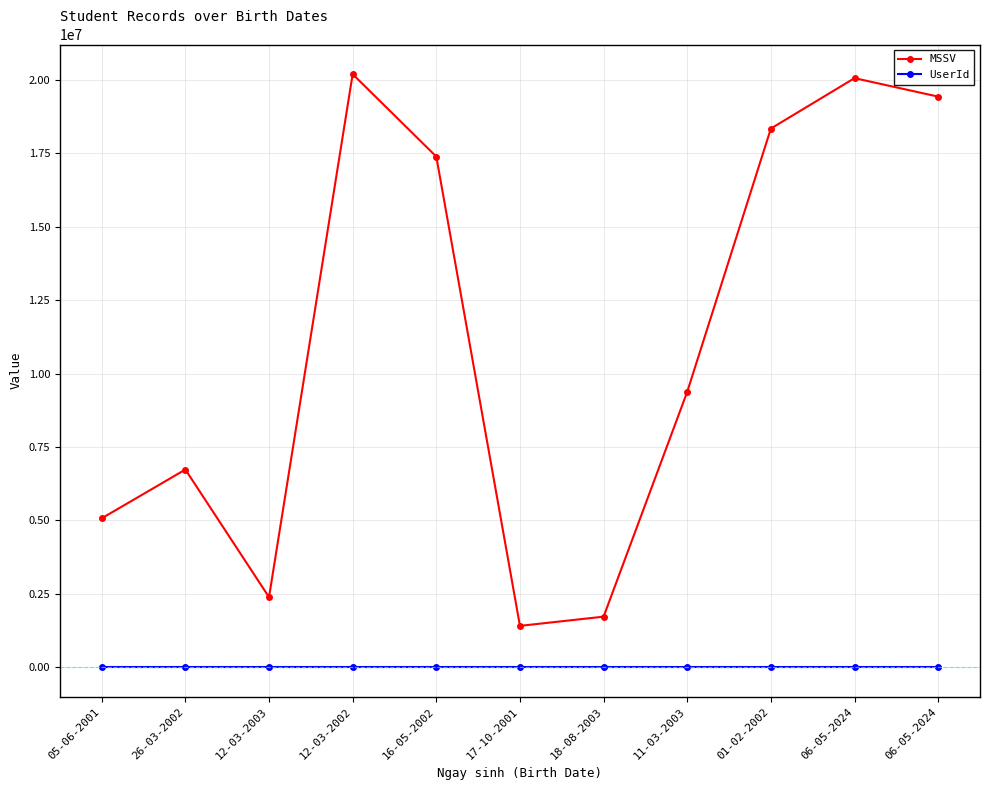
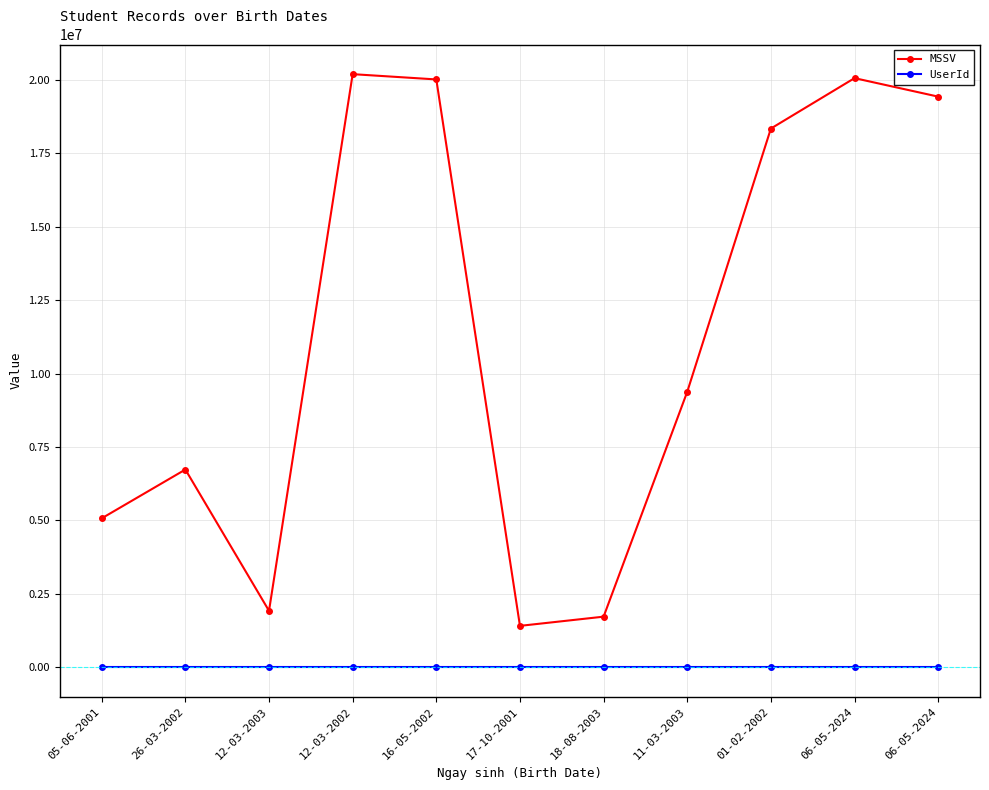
MSSV, 12-03-2003: 2400000 -> 1900000
MSSV, 16-05-2002: 17400000 -> 20000000
